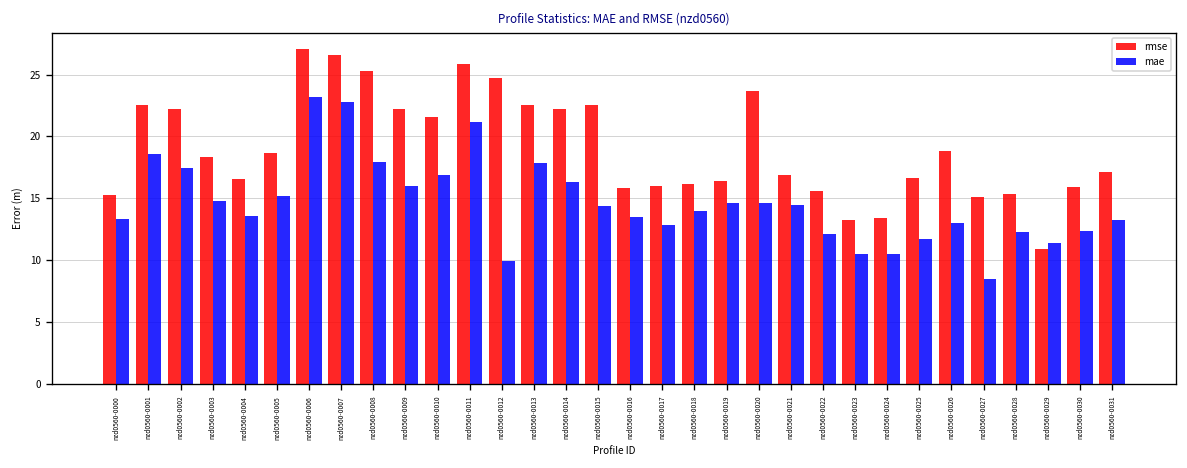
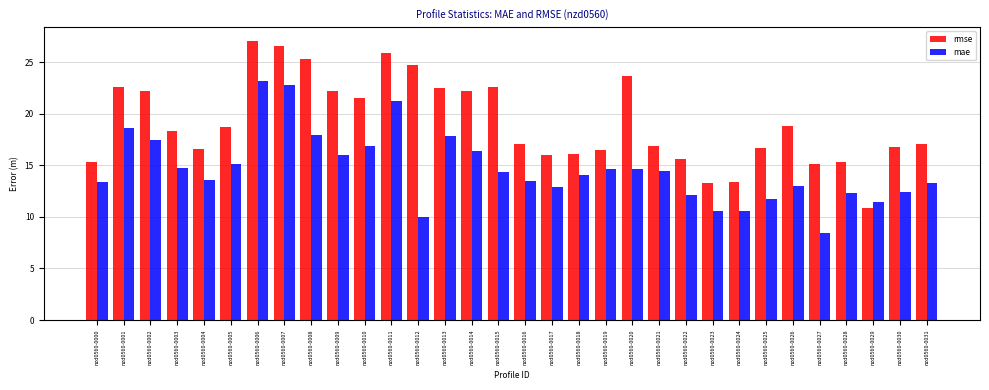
rmse, nzd0560-0016: 15.9 -> 17.0
rmse, nzd0560-0030: 15.9 -> 16.8
